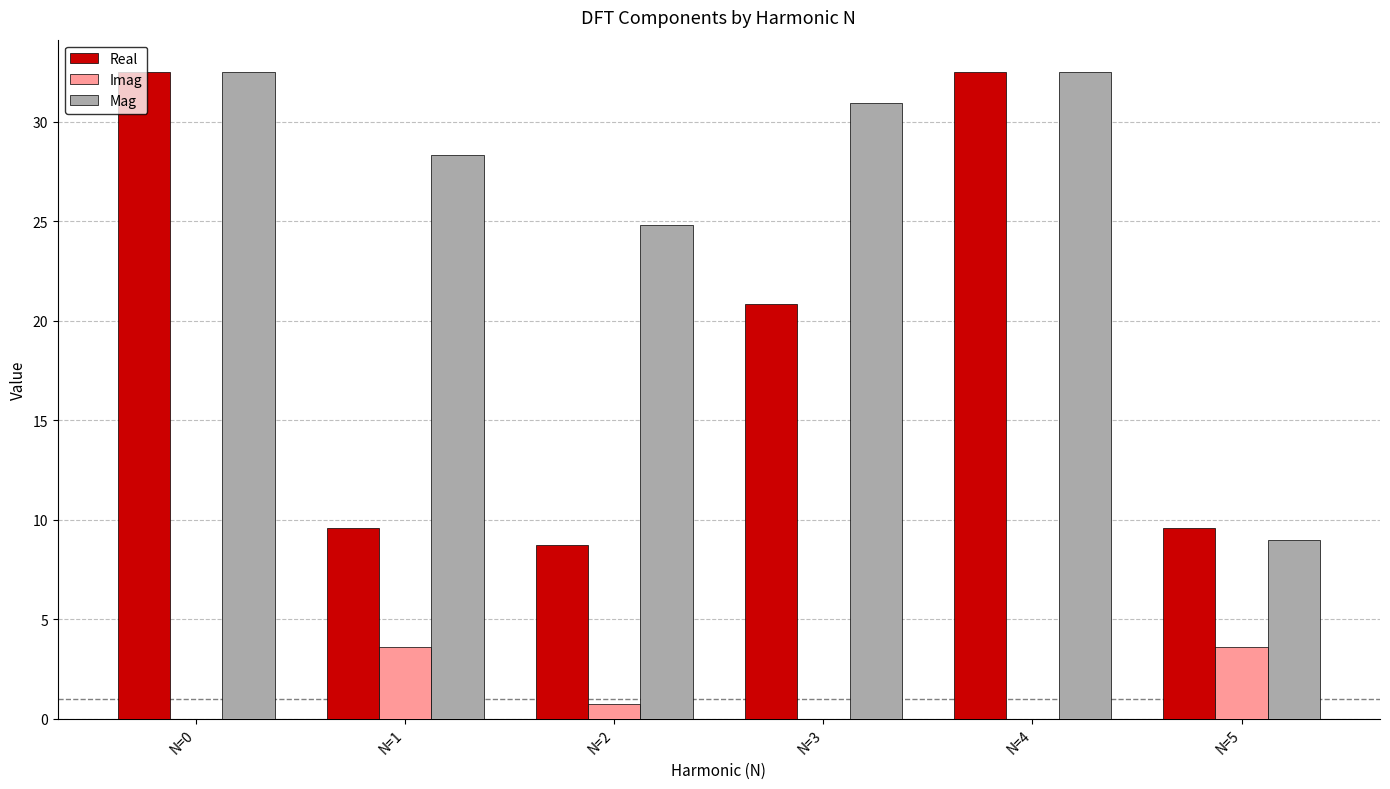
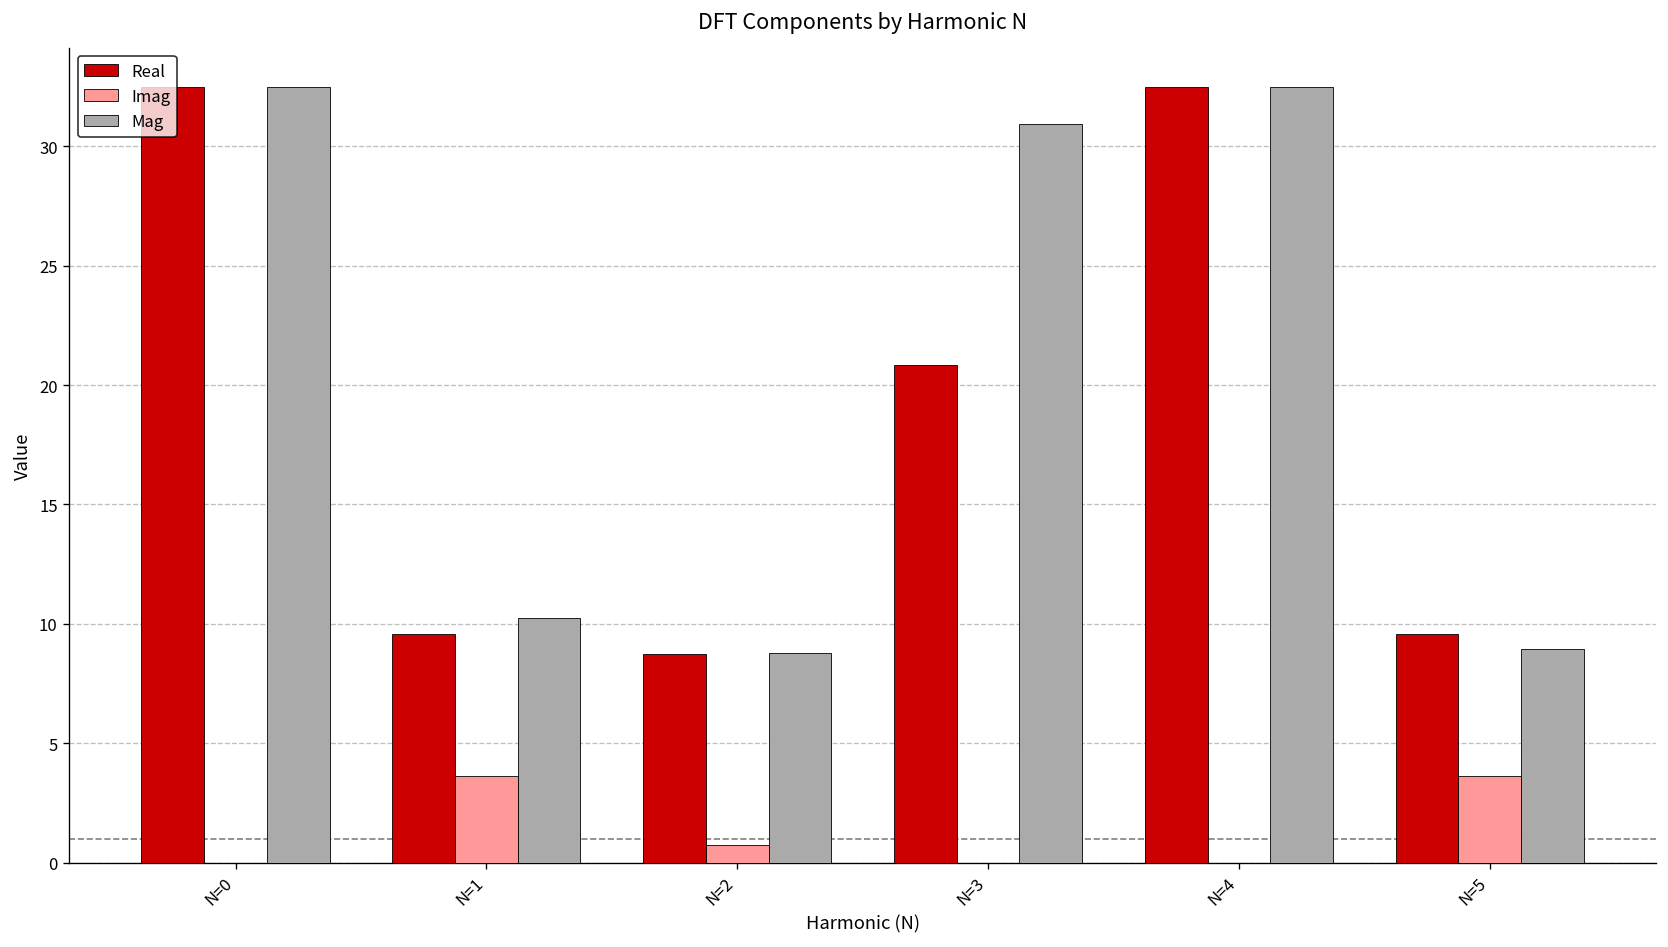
Mag, N=1: 28.3 -> 10.2
Mag, N=2: 24.8 -> 8.8
